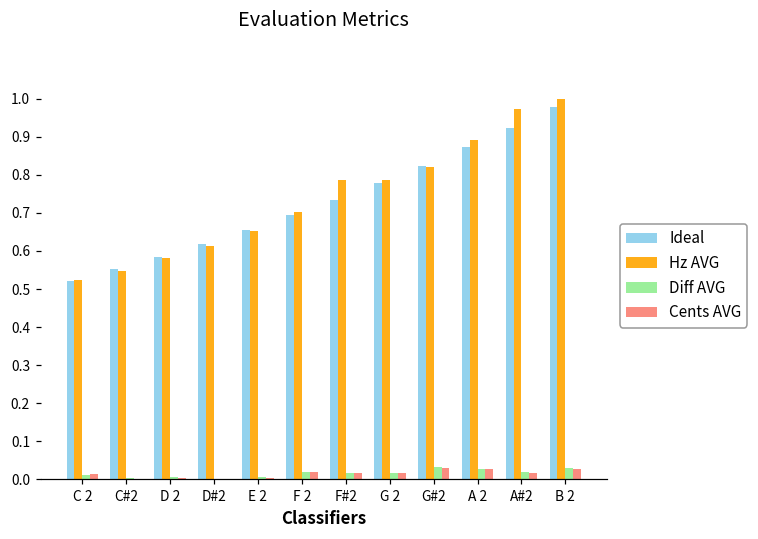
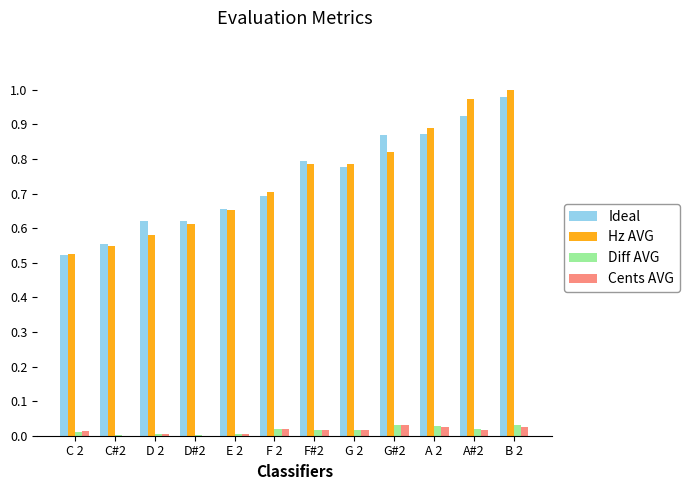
Ideal, D 2: 0.59 -> 0.62
Ideal, F#2: 0.73 -> 0.79
Ideal, G#2: 0.82 -> 0.87
